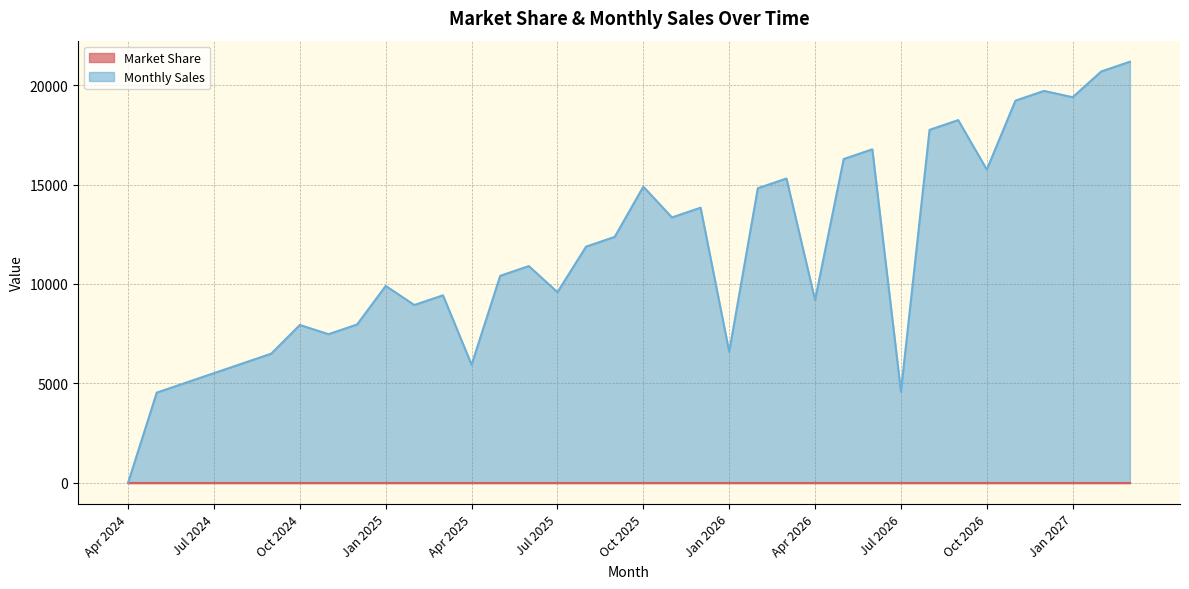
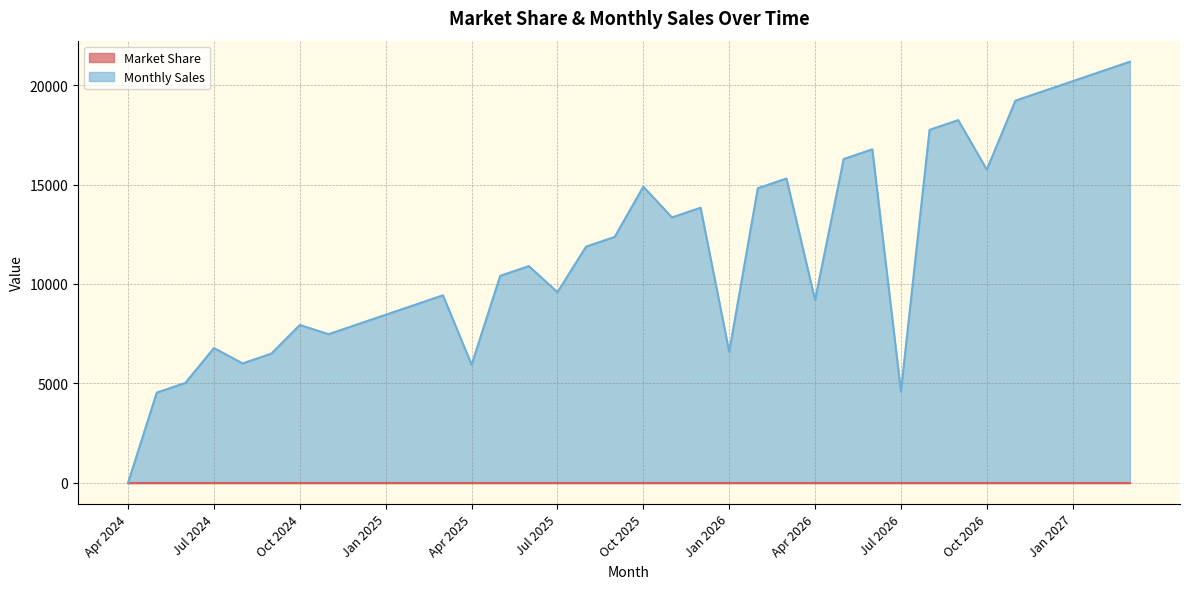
Monthly Sales, Jul 2024: 5500 -> 6800
Monthly Sales, Jan 2025: 9900 -> 8400
Monthly Sales, Jan 2027: 19400 -> 20200
